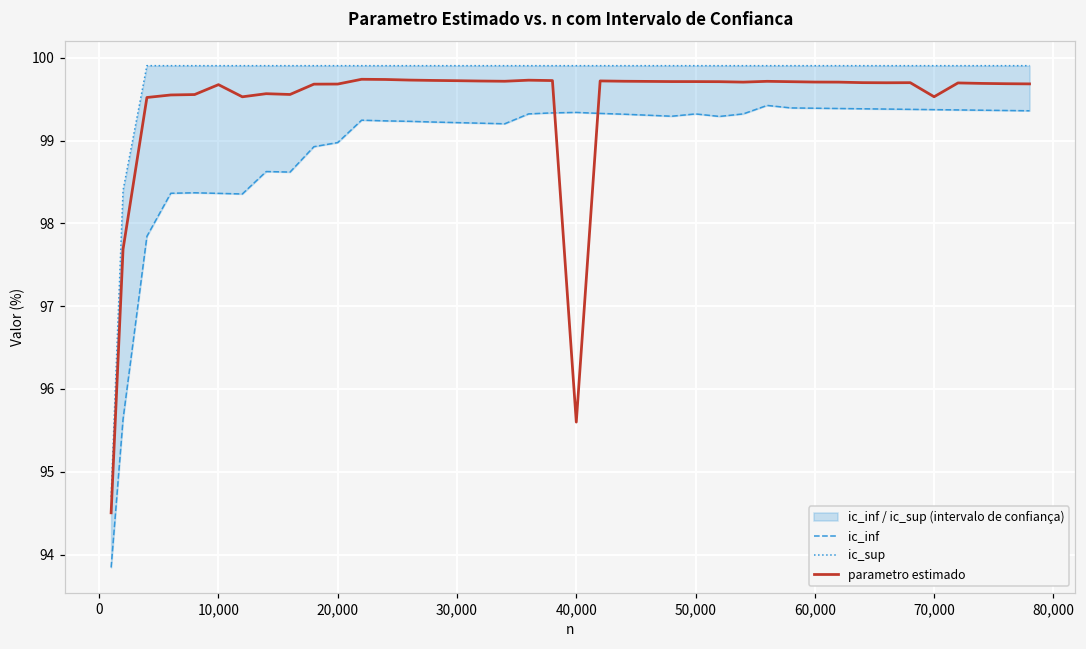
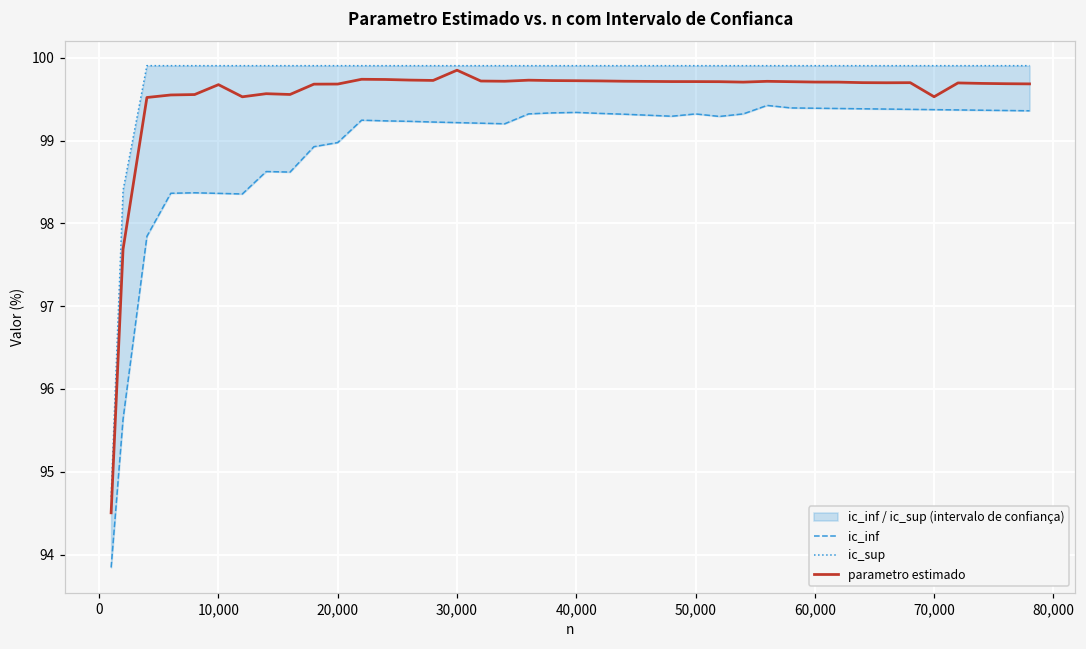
parametro estimado, 30,000: 99.7 -> 99.8
parametro estimado, 40,000: 95.6 -> 99.7
